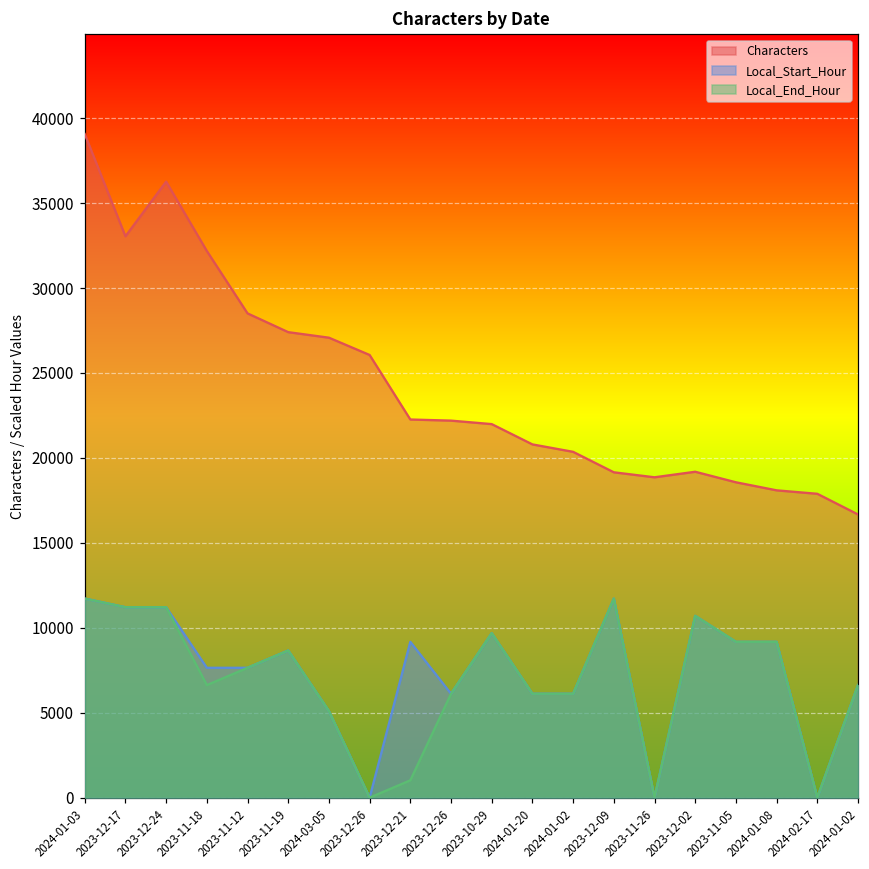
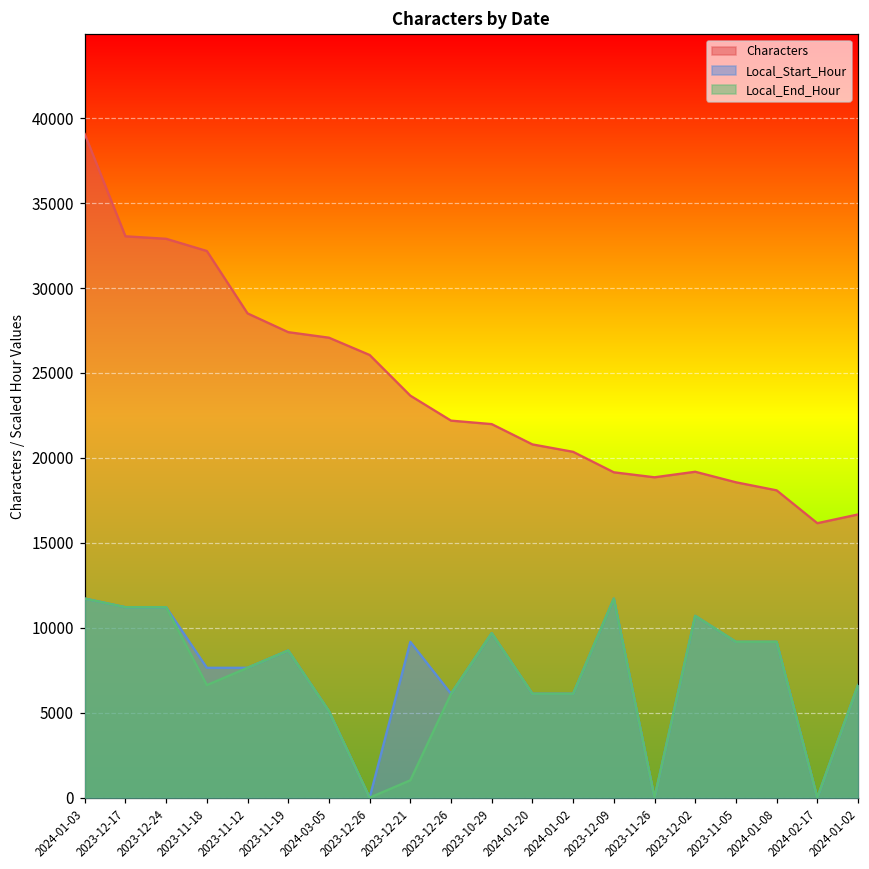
Characters, 2023-12-24: 36300 -> 32900
Characters, 2023-12-21: 22300 -> 23700
Characters, 2024-02-17: 17900 -> 16200
